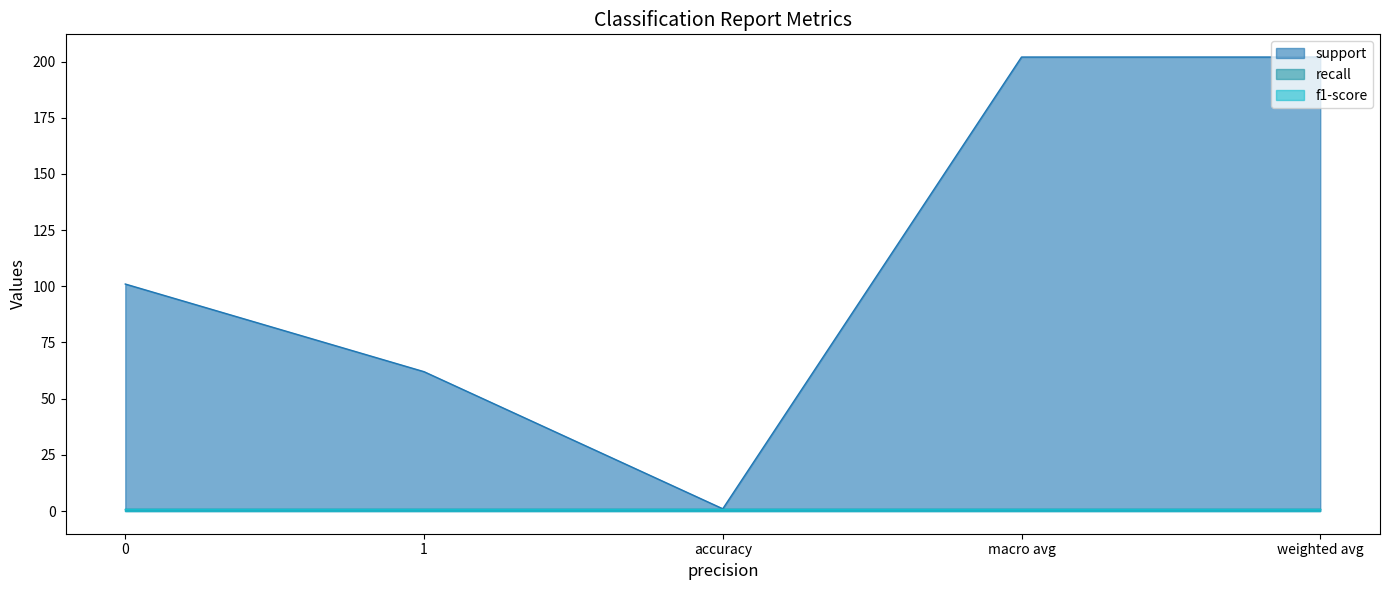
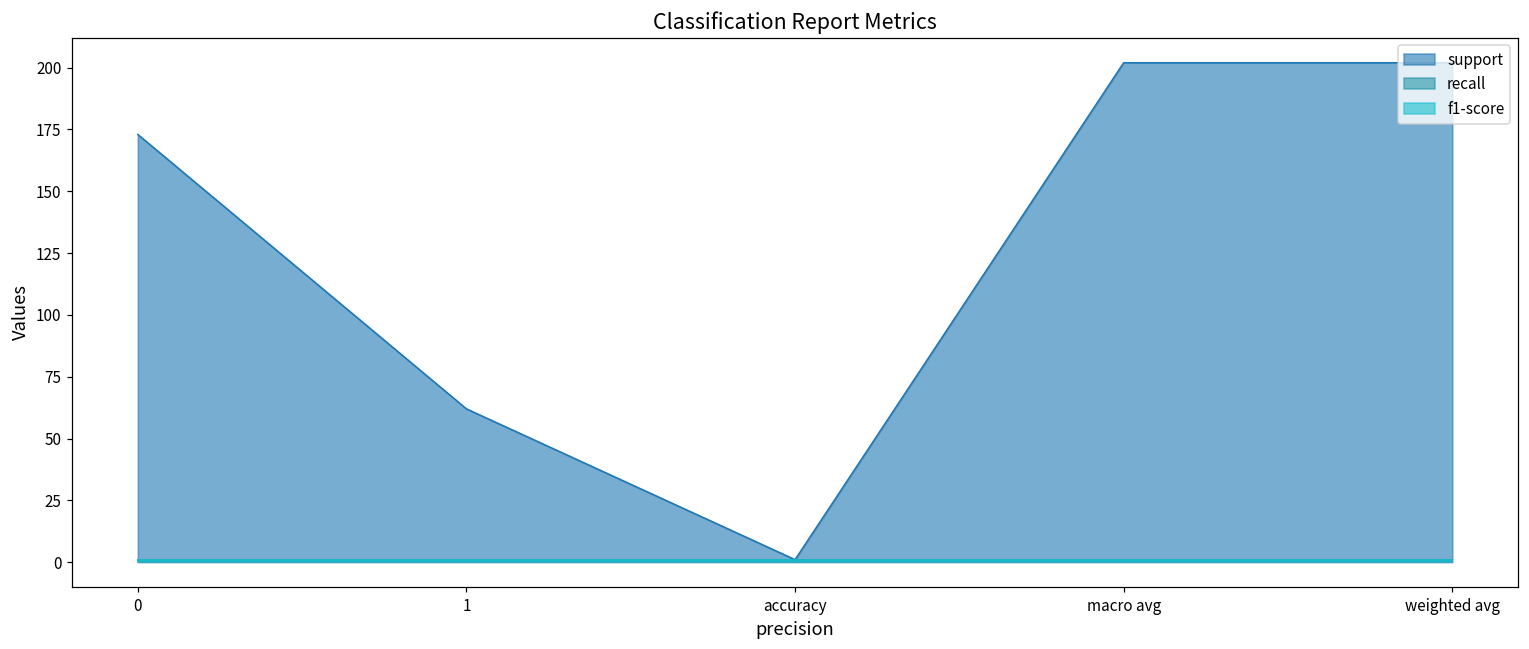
support, 0: 101 -> 173
